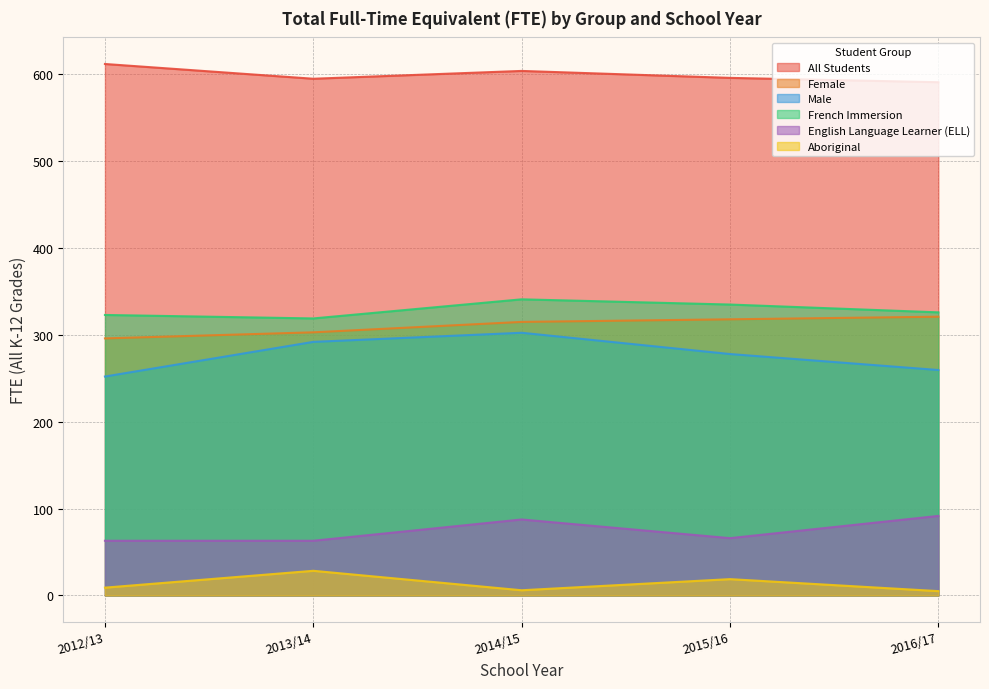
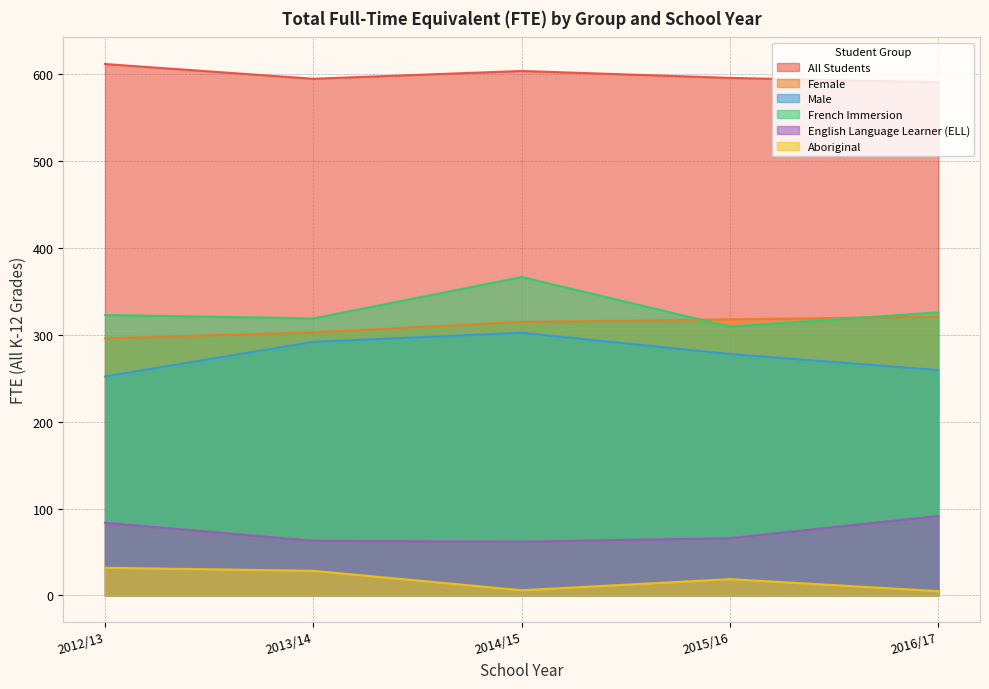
English Language Learner (ELL), 2012/13: 60 -> 80
Aboriginal, 2012/13: 10 -> 30
French Immersion, 2014/15: 340 -> 370
English Language Learner (ELL), 2014/15: 90 -> 60
French Immersion, 2015/16: 340 -> 310
